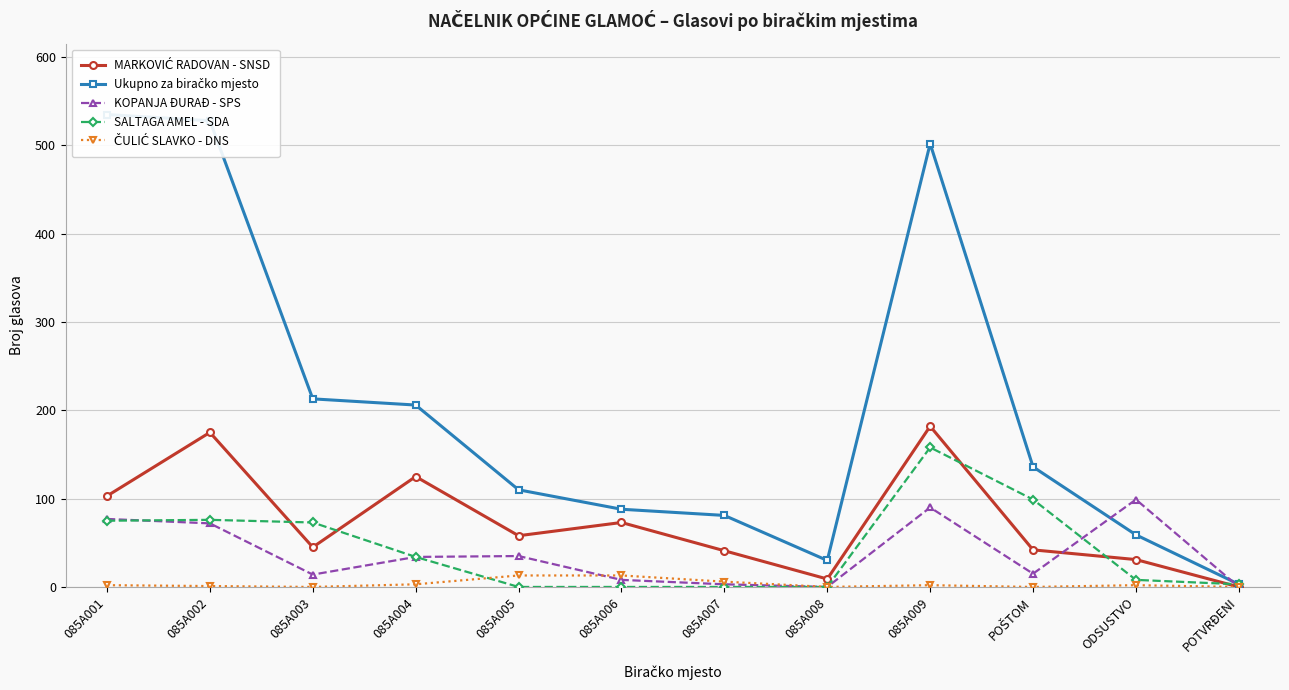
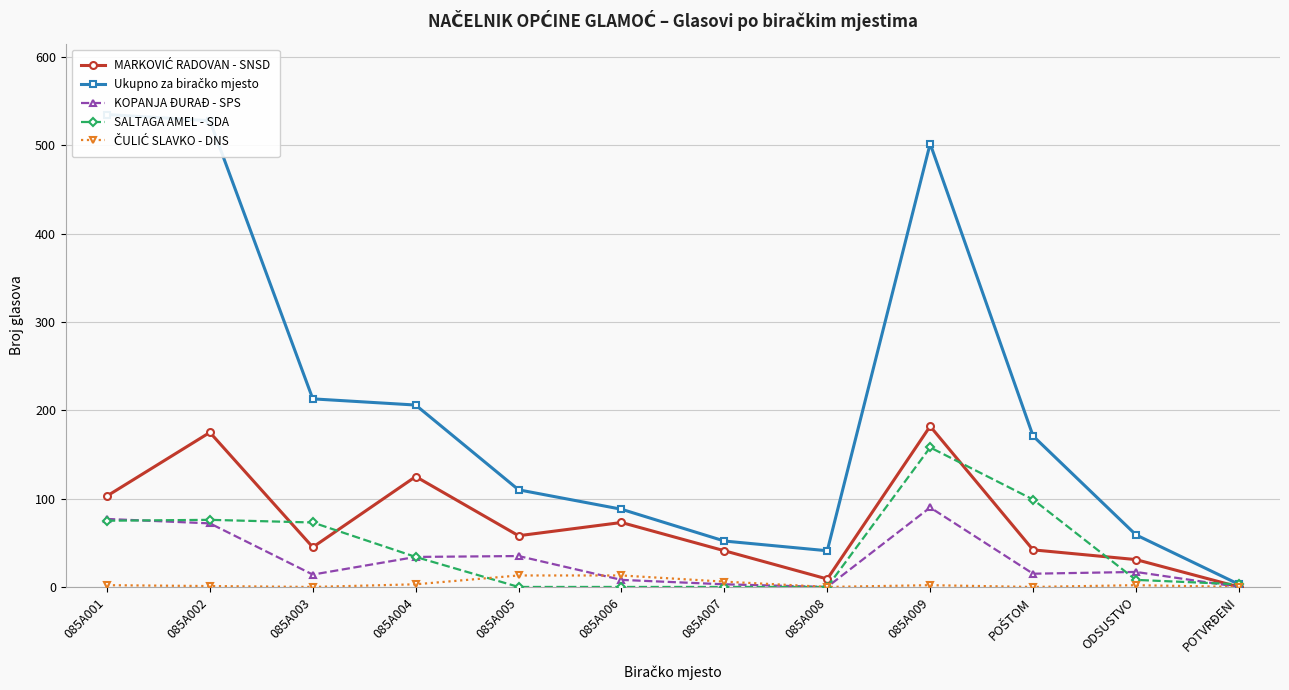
Ukupno za biračko mjesto, 085A007: 80 -> 50
Ukupno za biračko mjesto, 085A008: 30 -> 40
Ukupno za biračko mjesto, POŠTOM: 140 -> 170
KOPANJA ĐURAĐ - SPS, ODSUSTVO: 100 -> 20
